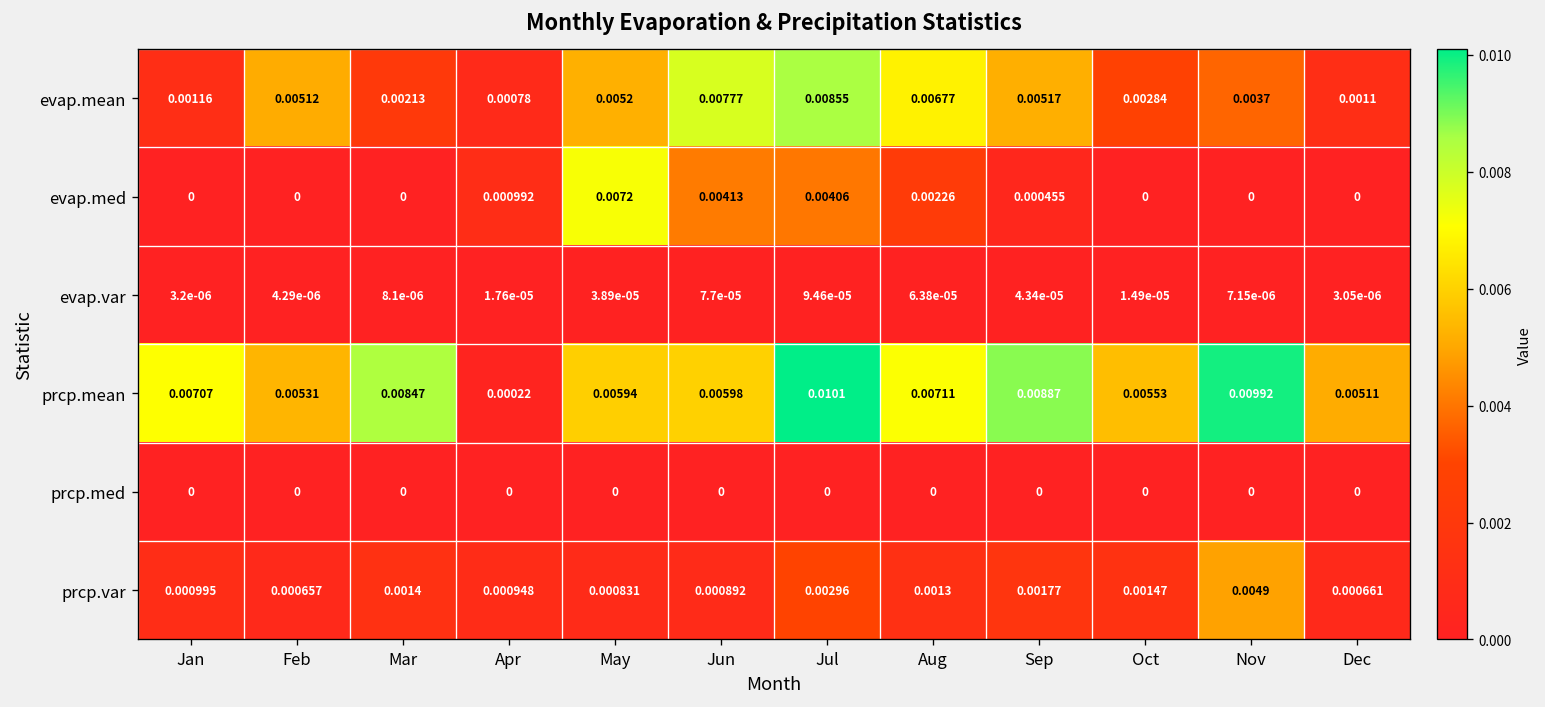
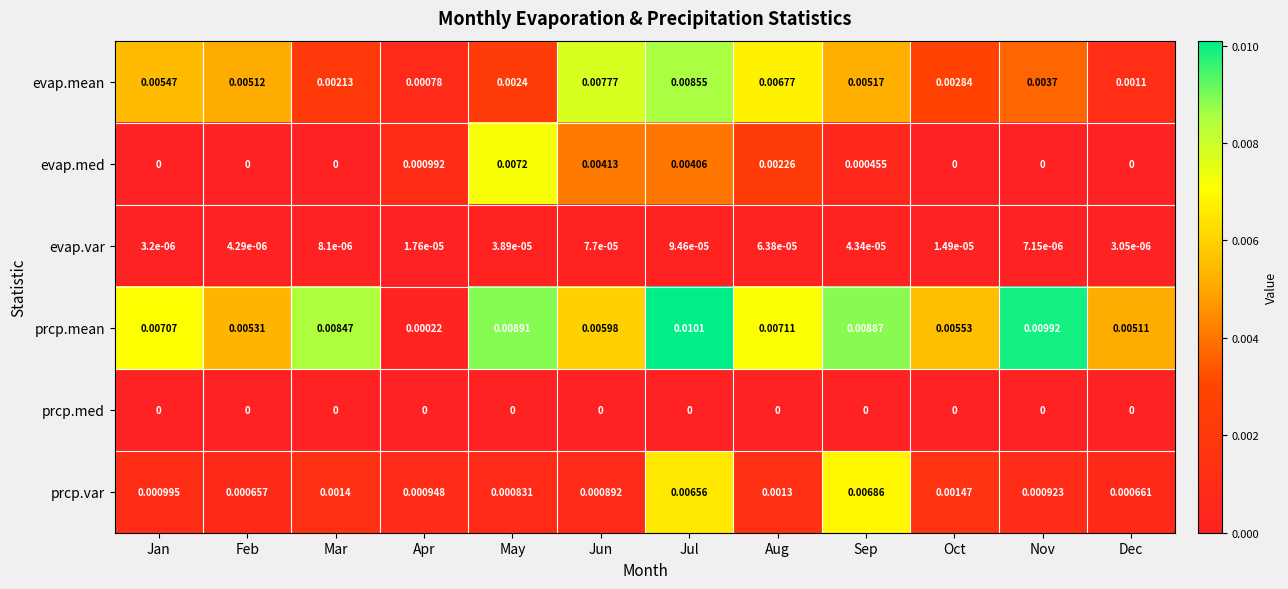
evap.mean, Jan: 0.00116 -> 0.00547
evap.mean, May: 0.0052 -> 0.0024
prcp.mean, May: 0.00594 -> 0.00891
prcp.var, Jul: 0.00296 -> 0.00656
prcp.var, Sep: 0.00177 -> 0.00686
prcp.var, Nov: 0.0049 -> 0.000923
